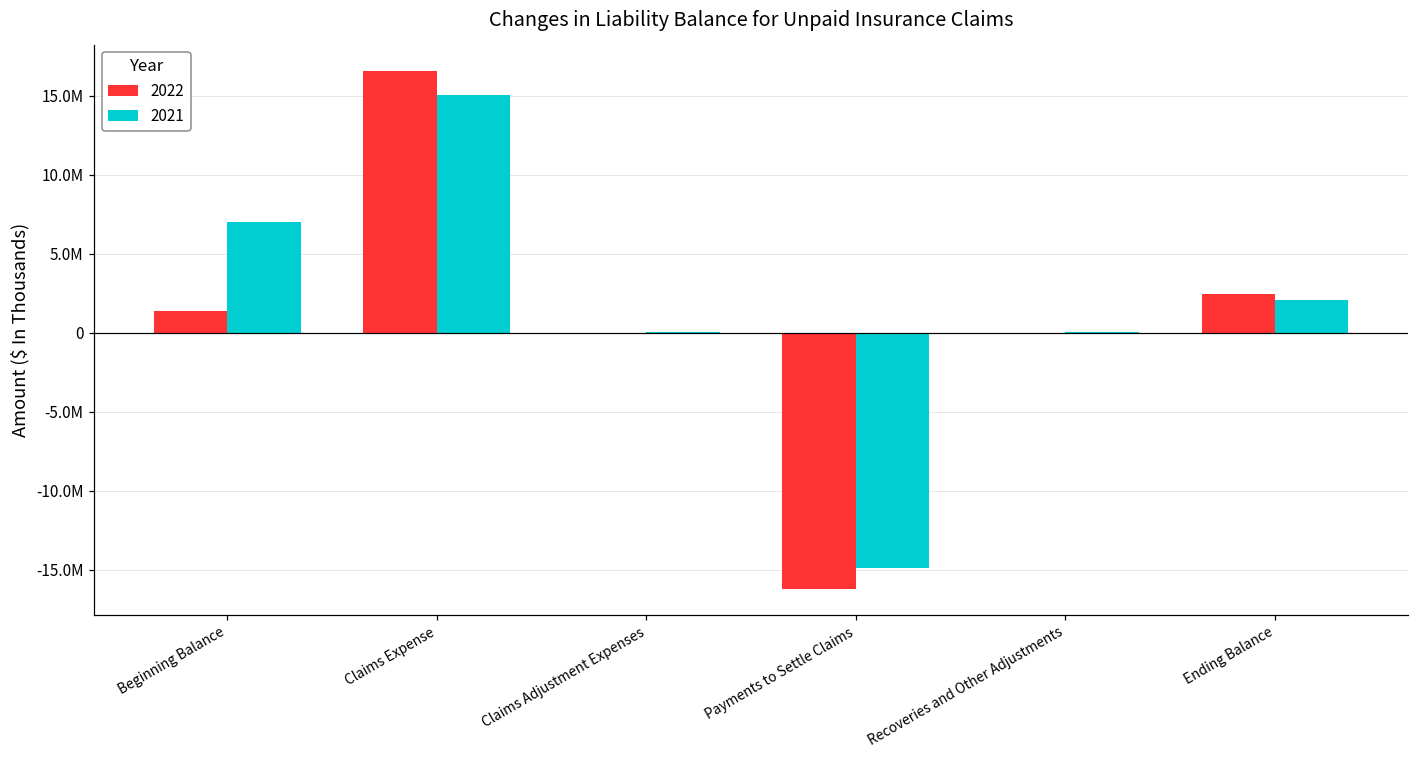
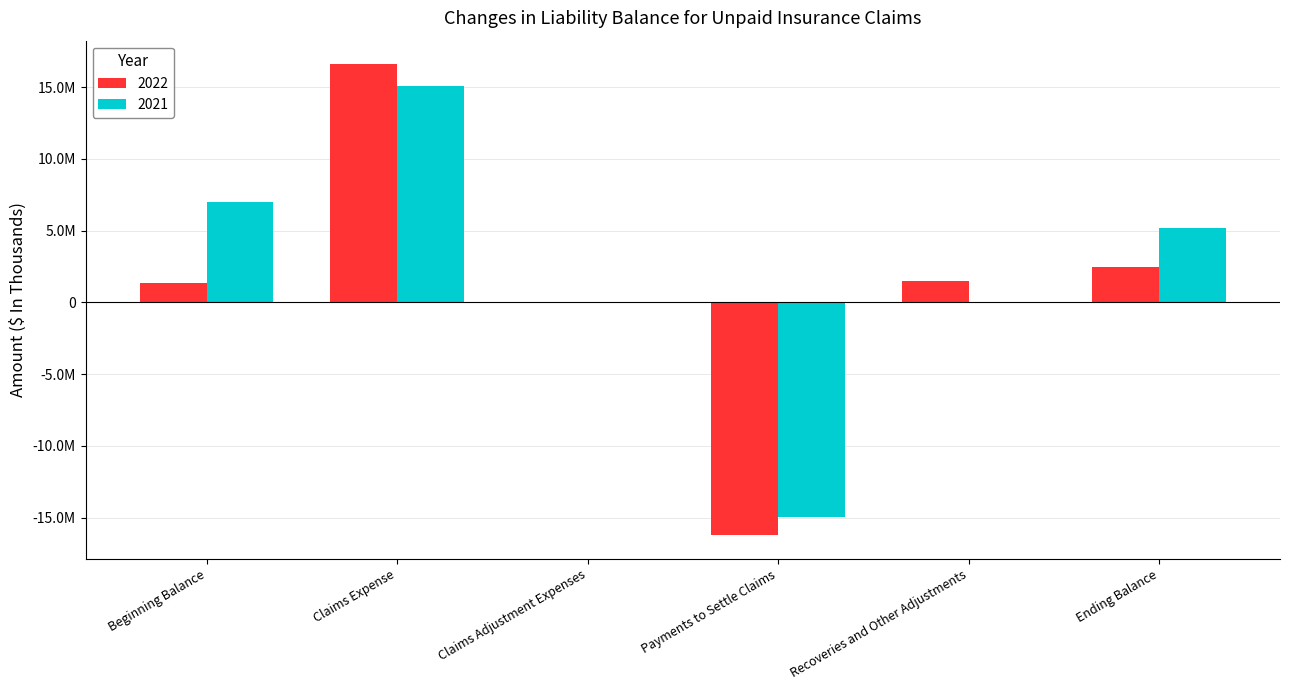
2022, Recoveries and Other Adjustments: 0 -> 1500000
2021, Ending Balance: 2100000 -> 5200000
